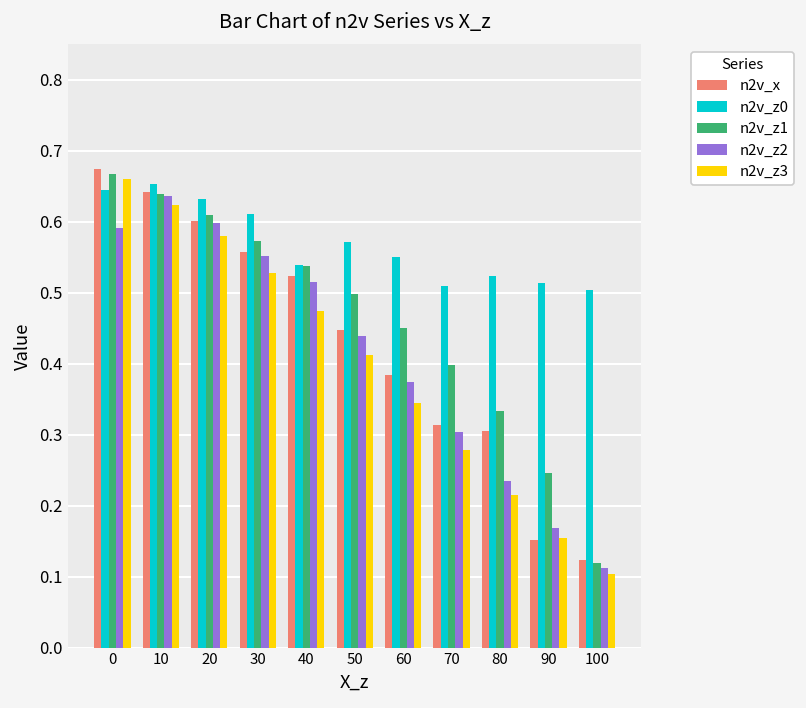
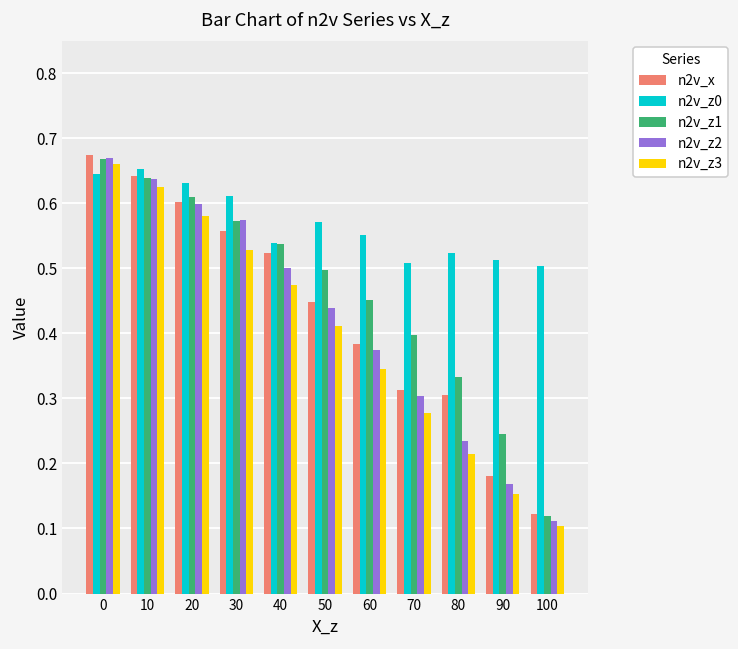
n2v_z2, 0: 0.59 -> 0.67
n2v_z2, 30: 0.55 -> 0.57
n2v_z2, 40: 0.52 -> 0.50
n2v_x, 90: 0.15 -> 0.18
